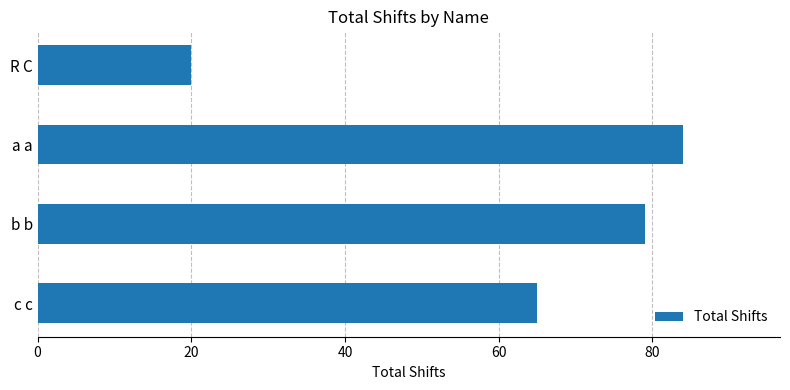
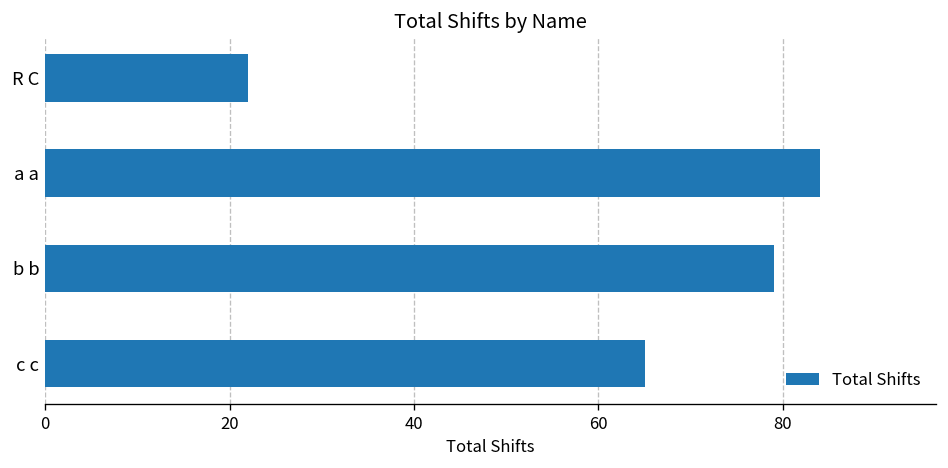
R C: 20 -> 22
